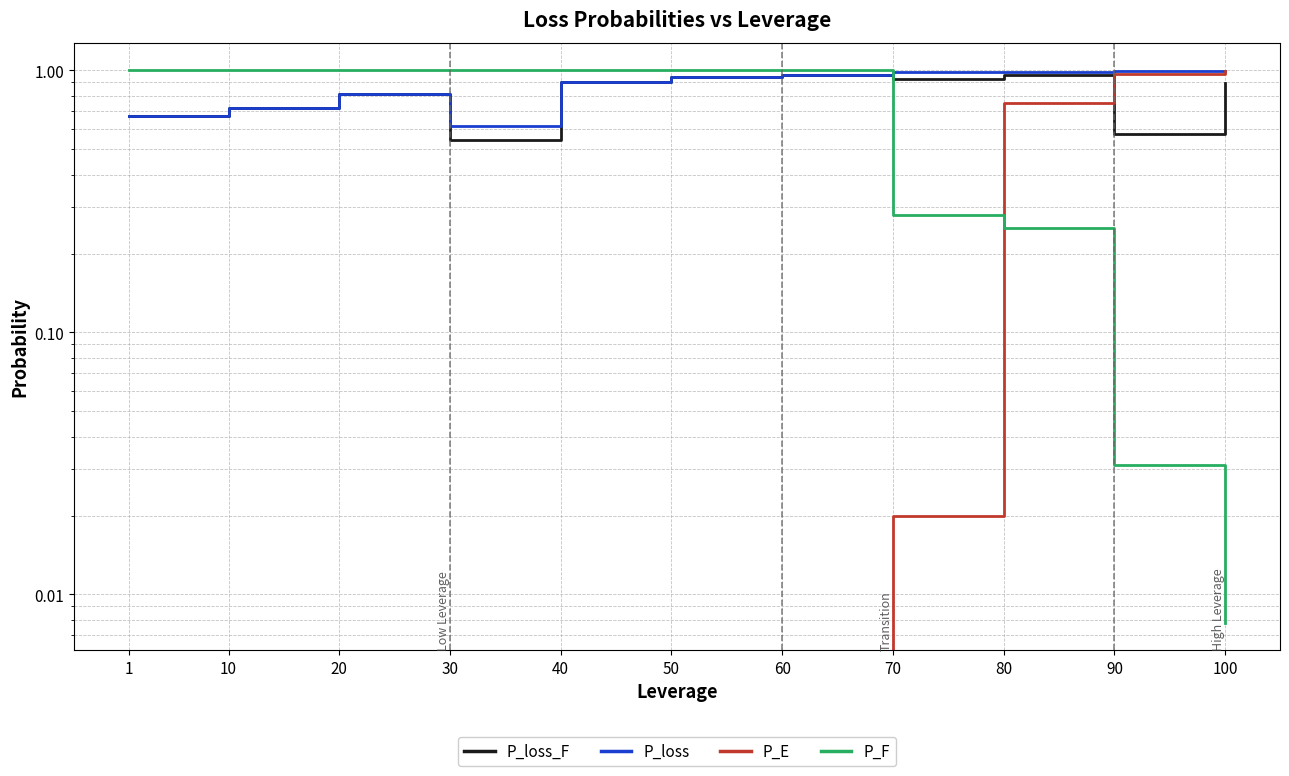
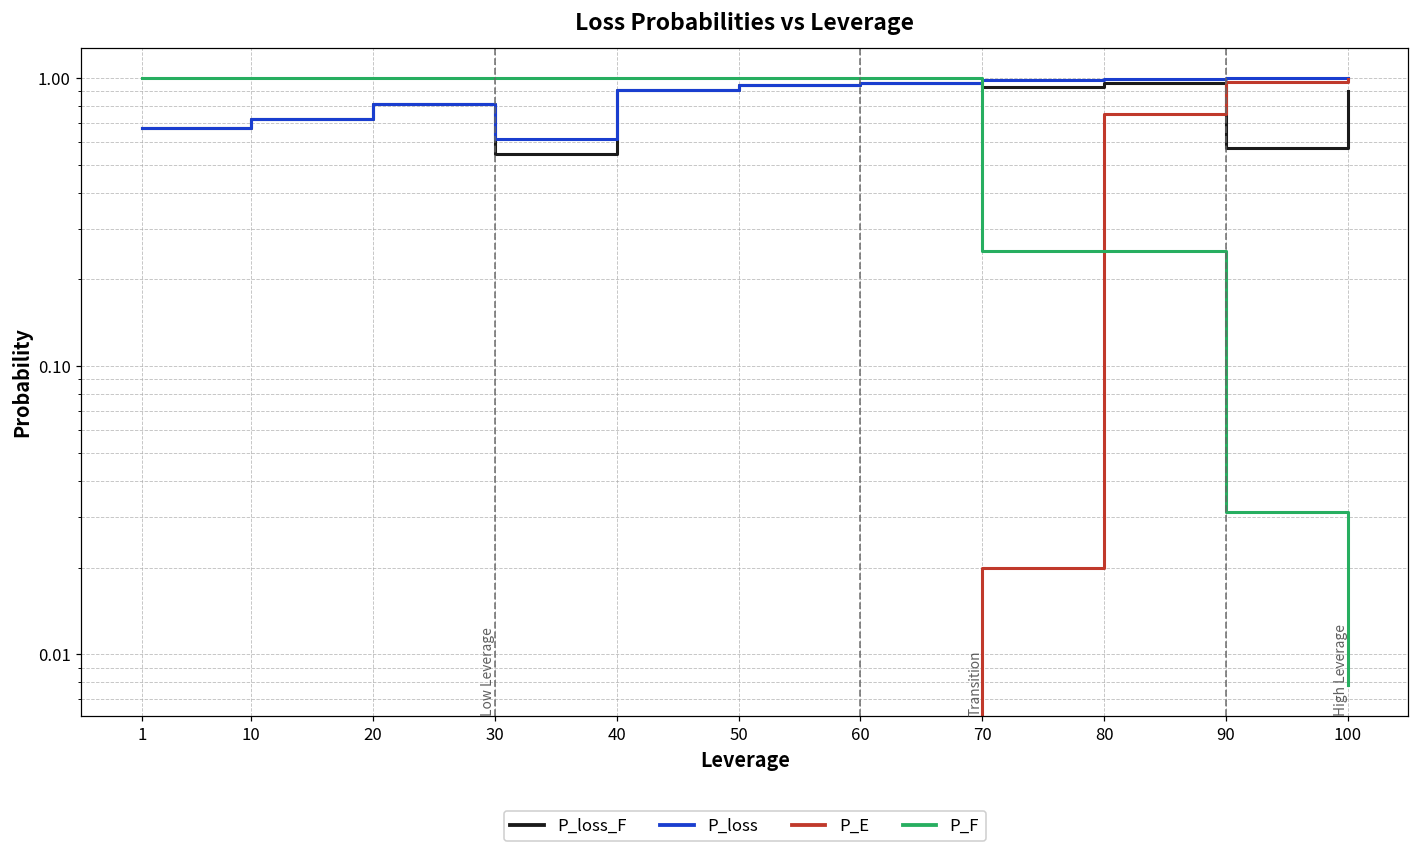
P_F, 70: 0.28 -> 0.25
